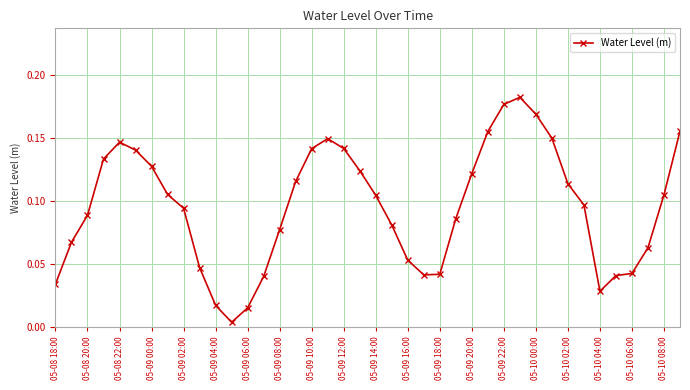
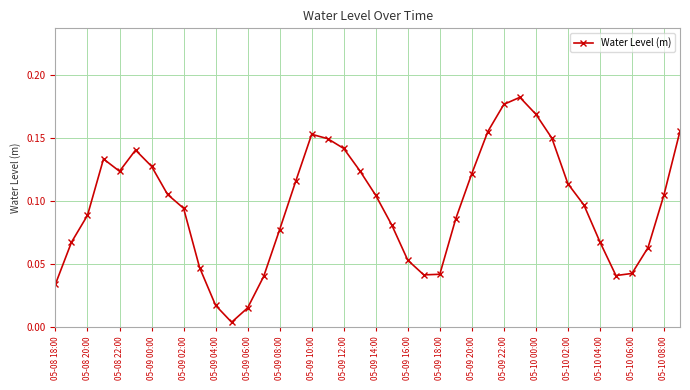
05-08 22:00: 0.147 -> 0.124
05-09 10:00: 0.142 -> 0.153
05-10 04:00: 0.029 -> 0.068
